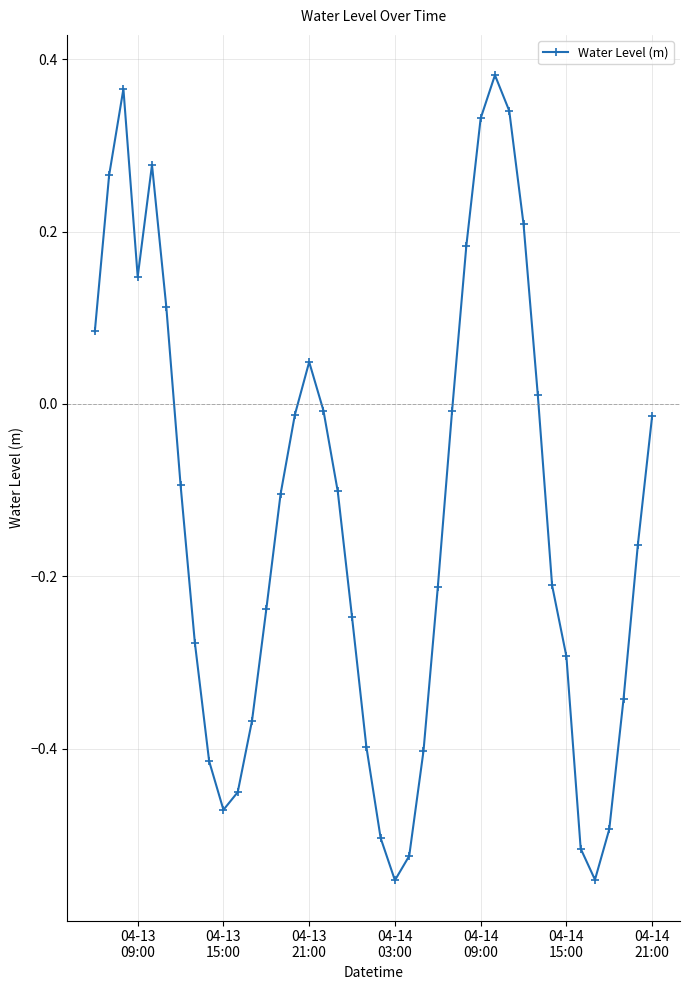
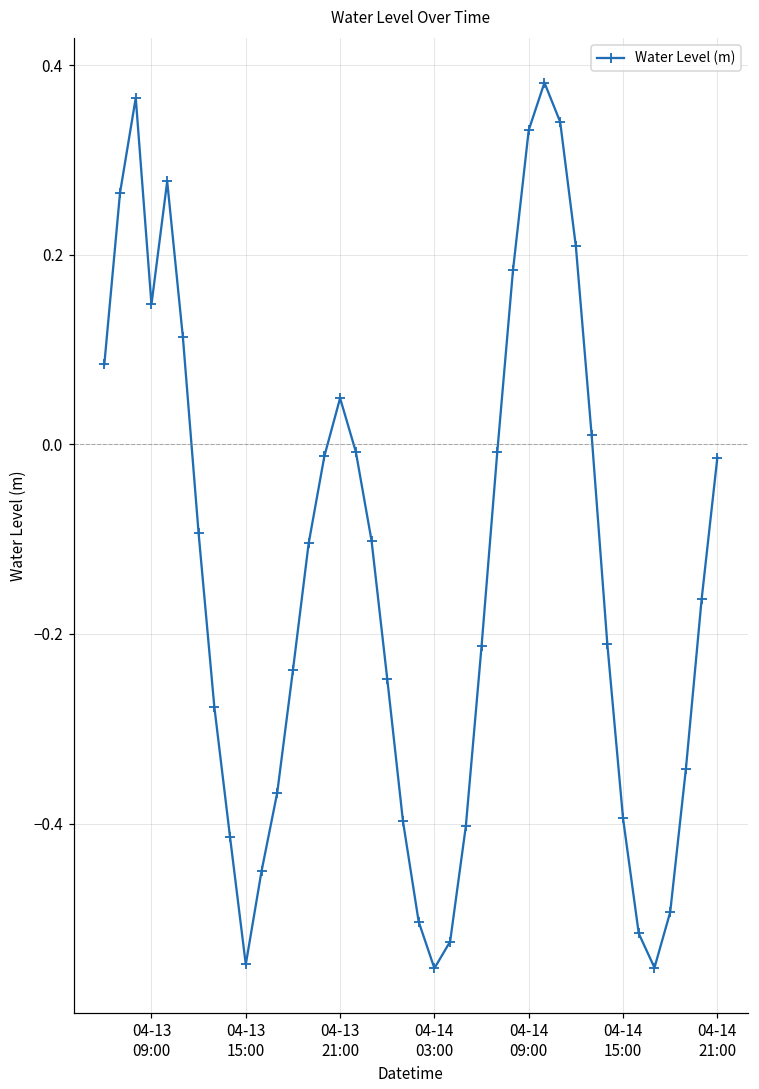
04-13 15:00: -0.47 -> -0.55
04-14 15:00: -0.29 -> -0.39
